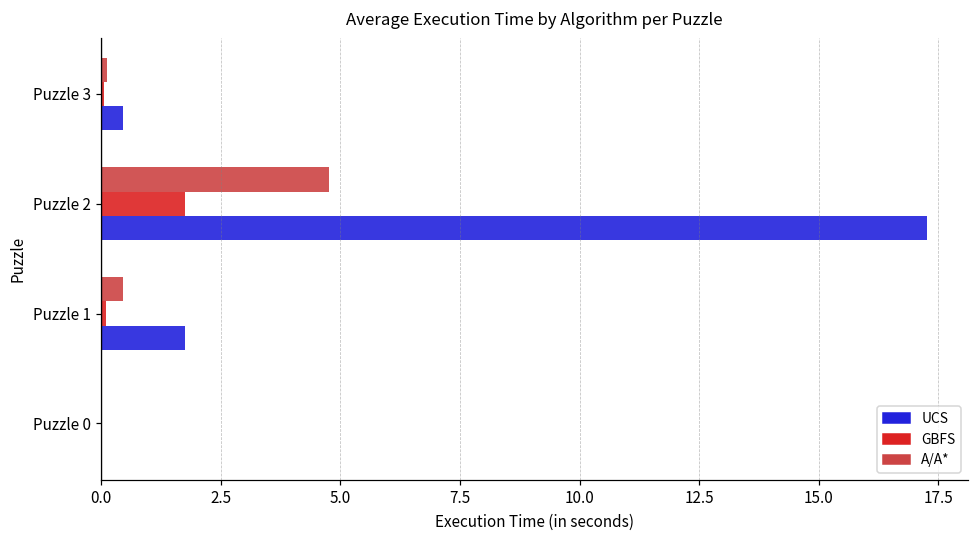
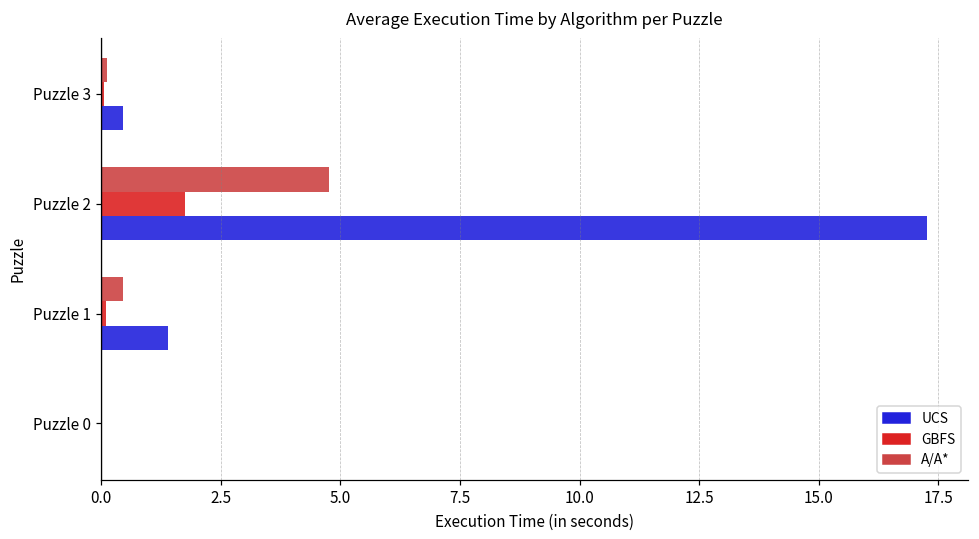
UCS, Puzzle 1: 1.8 -> 1.4
